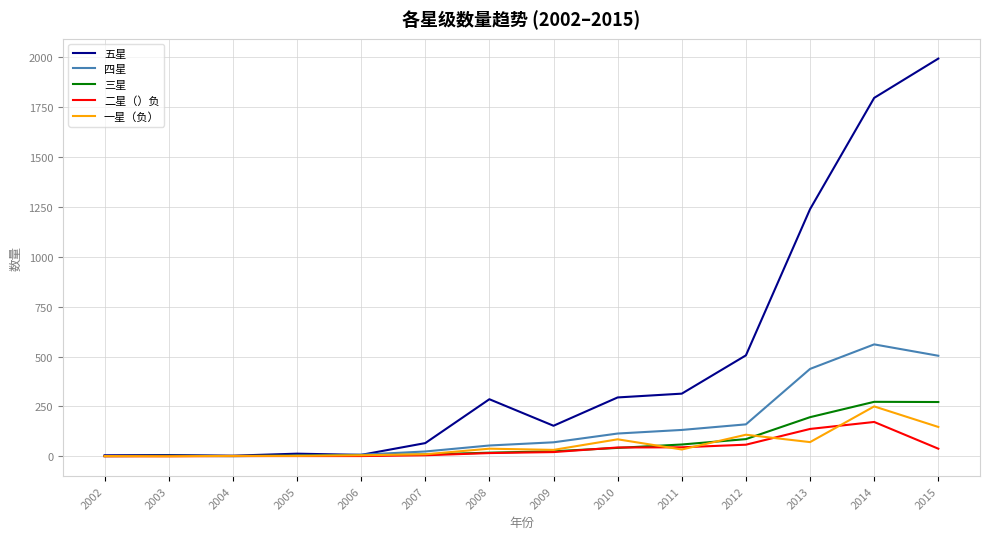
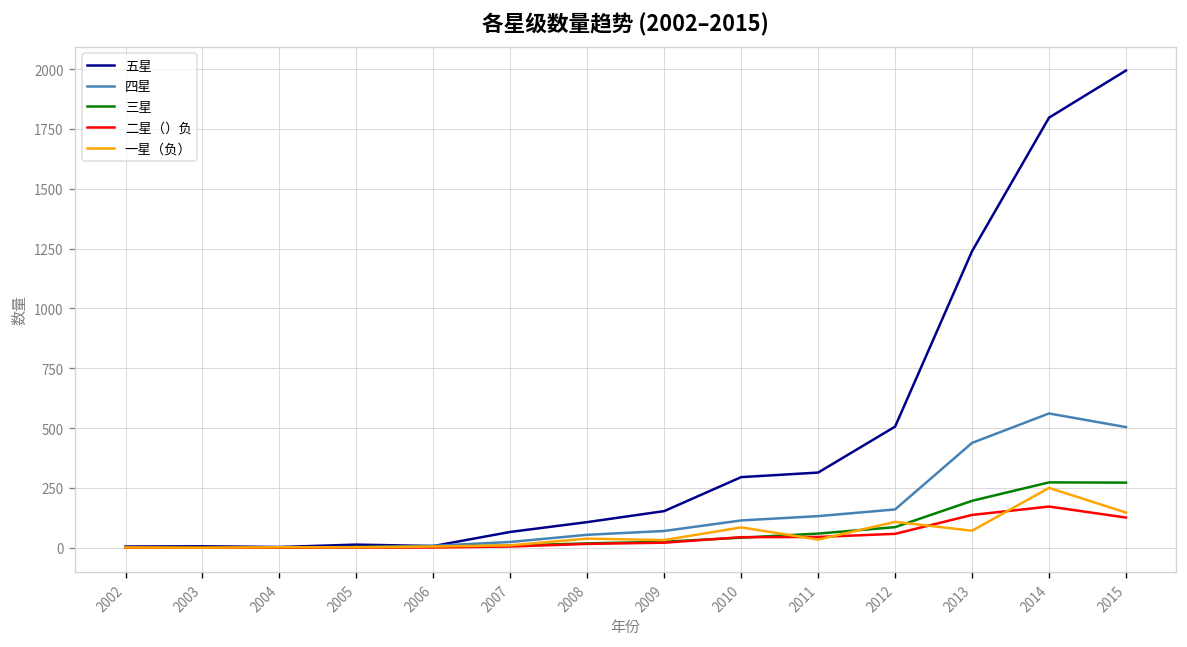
五星, 2008: 290 -> 110
二星（）负, 2015: 40 -> 130
